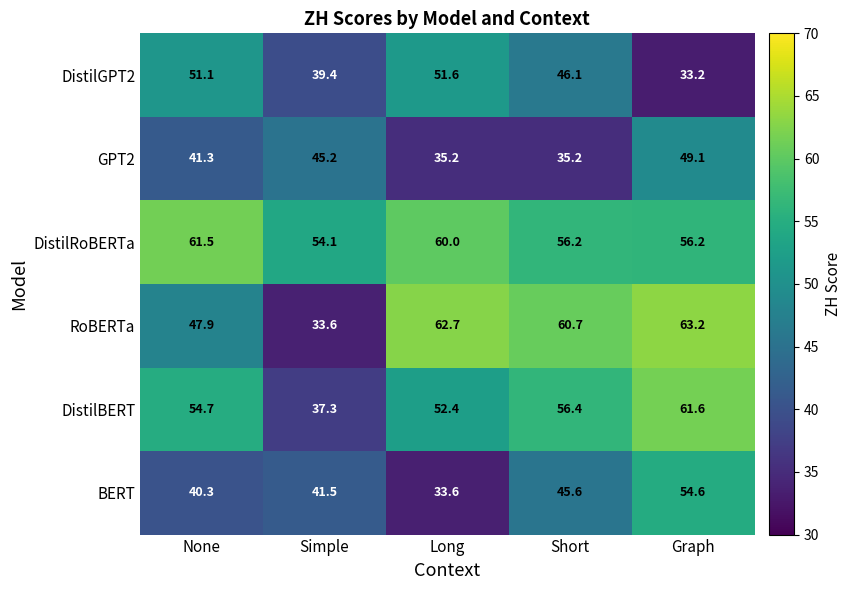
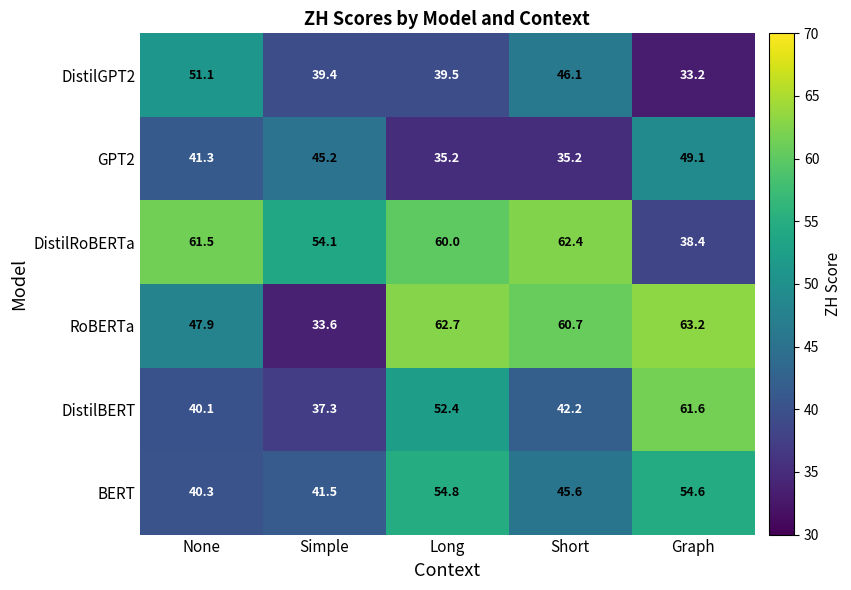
DistilGPT2, Long: 51.6 -> 39.5
DistilRoBERTa, Short: 56.2 -> 62.4
DistilRoBERTa, Graph: 56.2 -> 38.4
DistilBERT, None: 54.7 -> 40.1
DistilBERT, Short: 56.4 -> 42.2
BERT, Long: 33.6 -> 54.8
